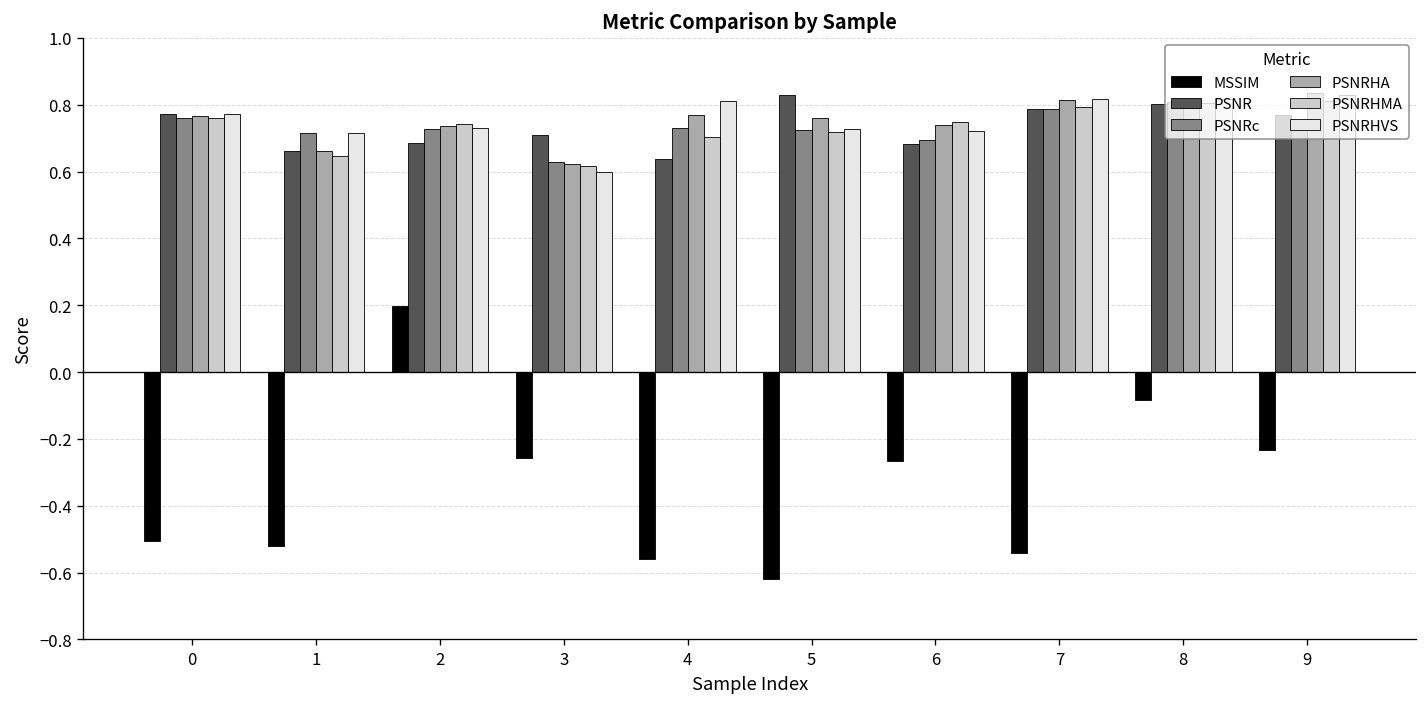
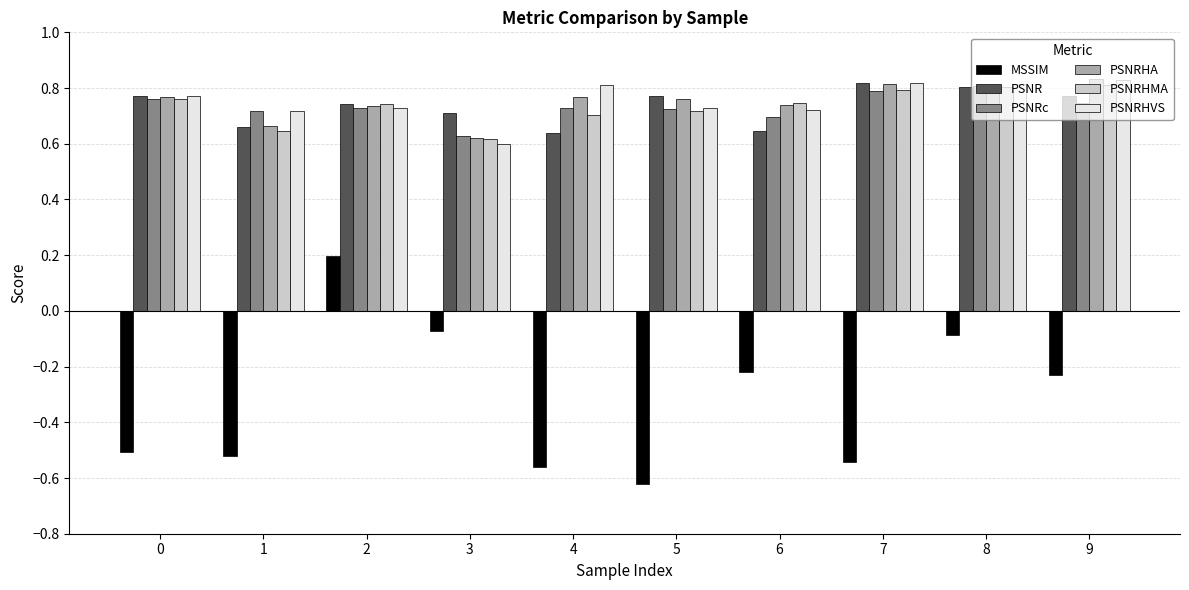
PSNR, 2: 0.69 -> 0.74
MSSIM, 3: -0.26 -> -0.07
PSNR, 5: 0.83 -> 0.77
MSSIM, 6: -0.27 -> -0.22
PSNR, 6: 0.68 -> 0.64
PSNR, 7: 0.79 -> 0.82
